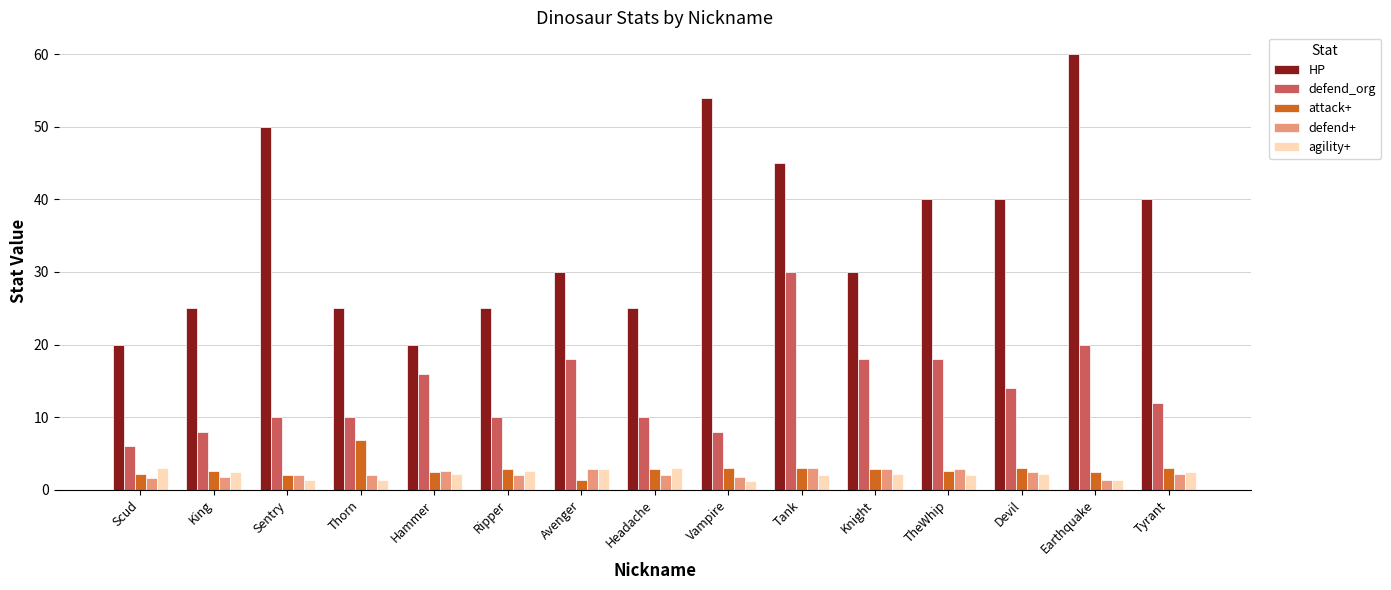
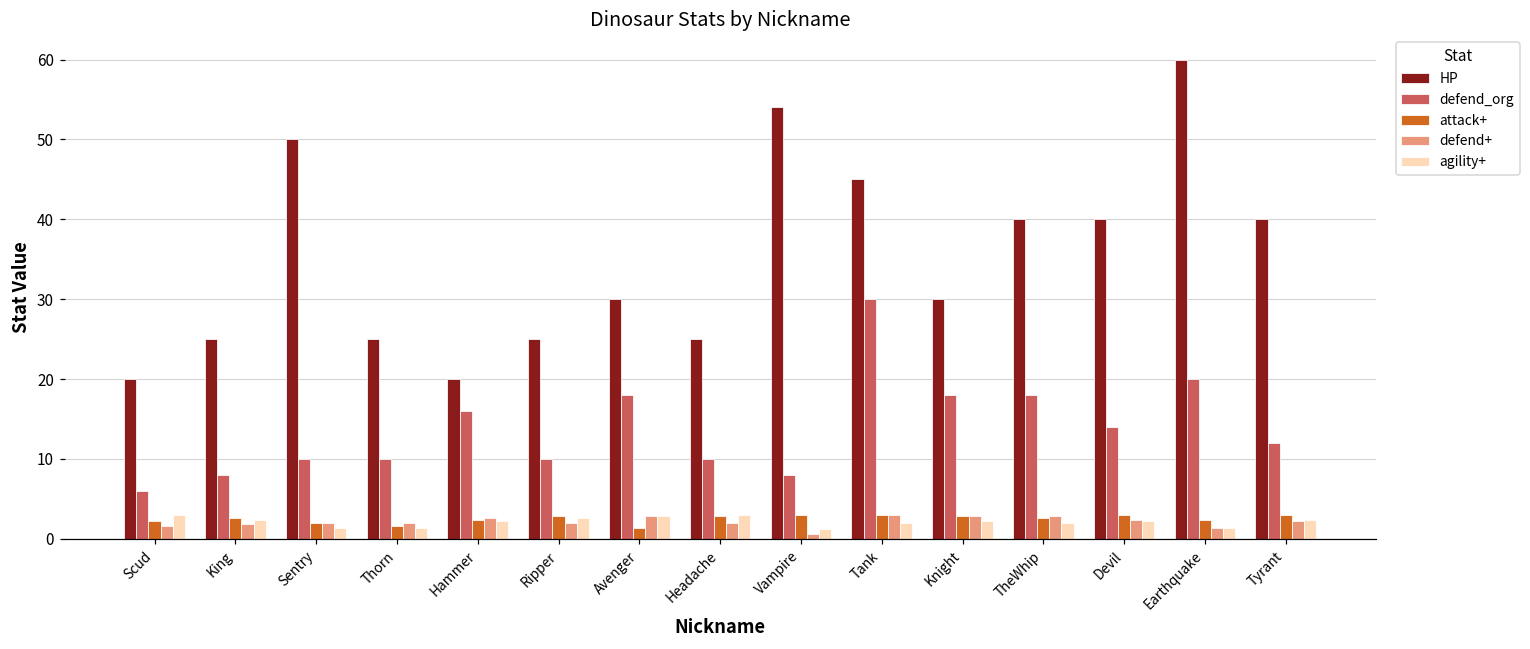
attack+, Thorn: 7 -> 2
defend+, Vampire: 2 -> 1
